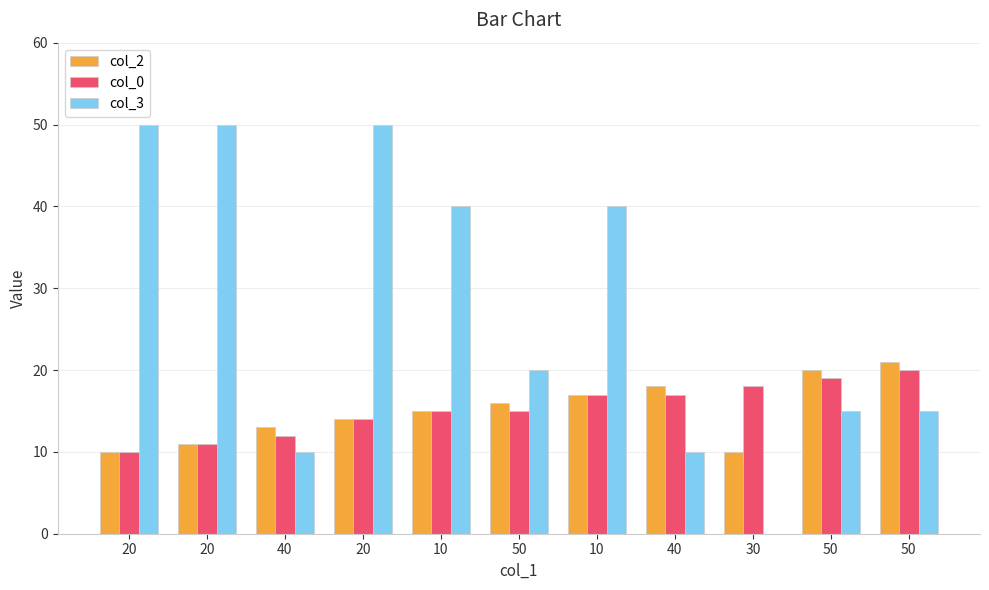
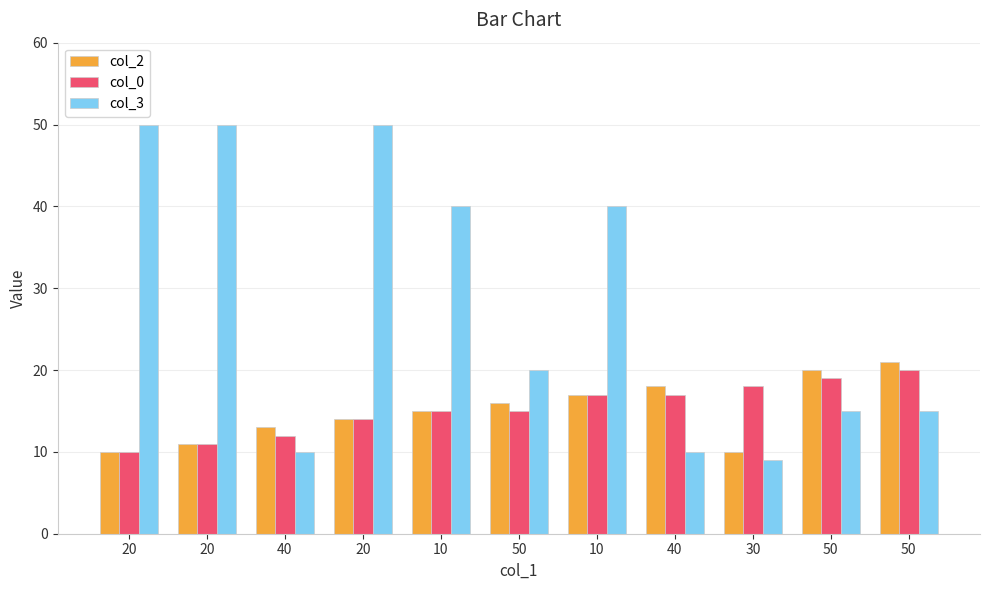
col_3, 30: 0 -> 9
